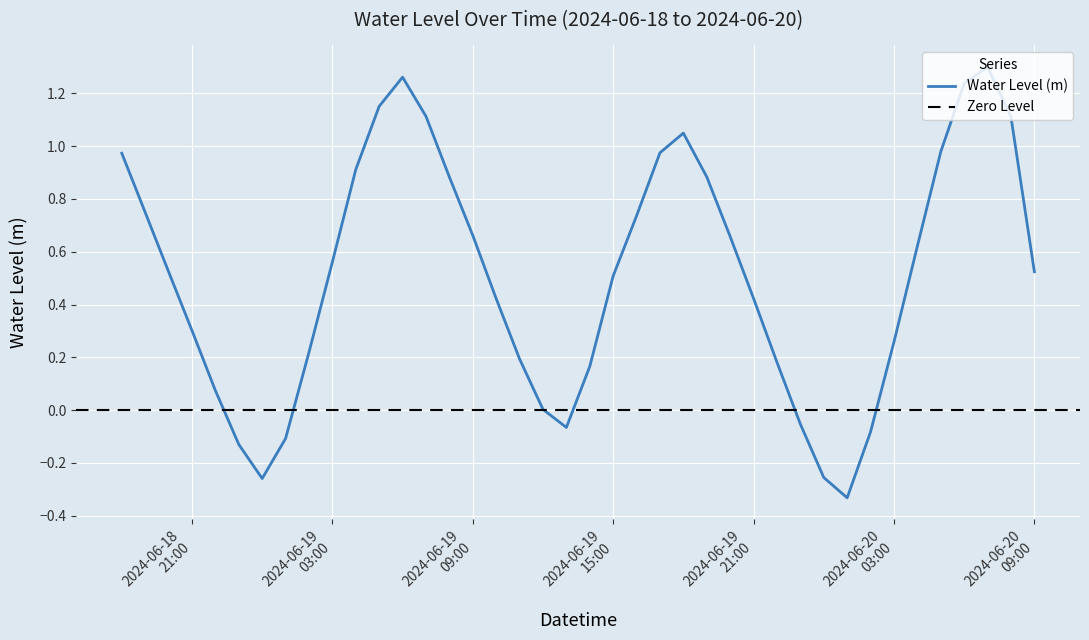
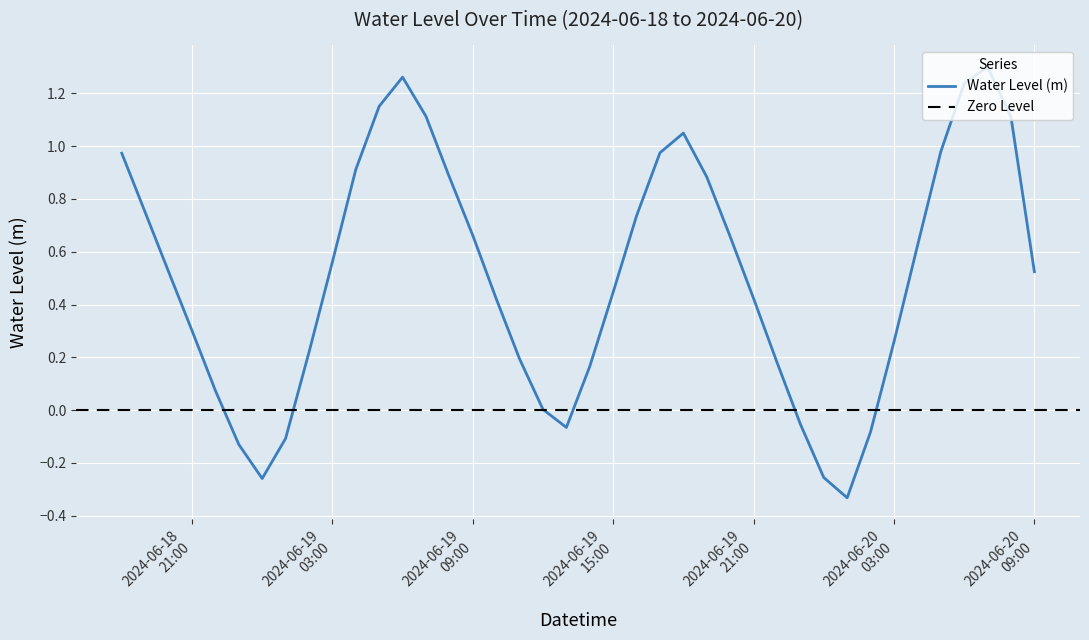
2024-06-19 15:00: 0.51 -> 0.45
